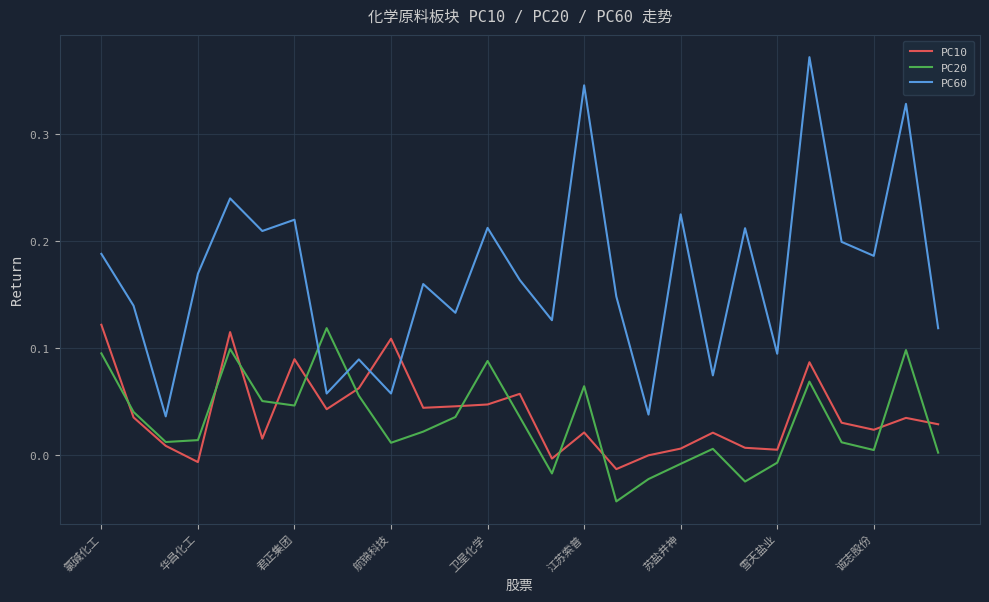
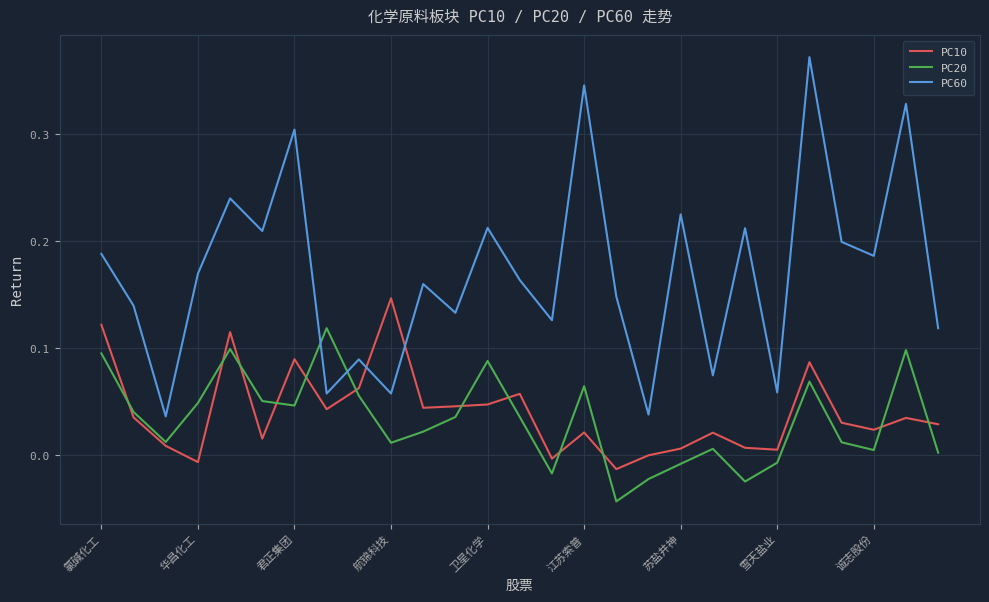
PC20, 华昌化工: 0.014 -> 0.049
PC60, 君正集团: 0.220 -> 0.304
PC10, 航锦科技: 0.109 -> 0.147
PC60, 雪天盐业: 0.095 -> 0.059
